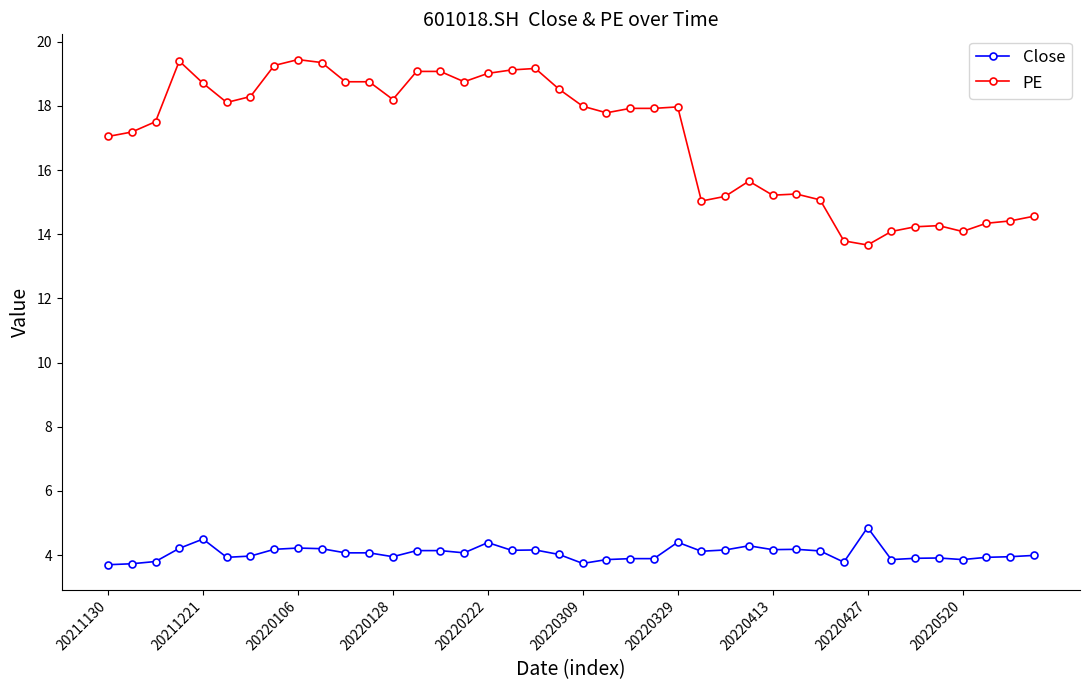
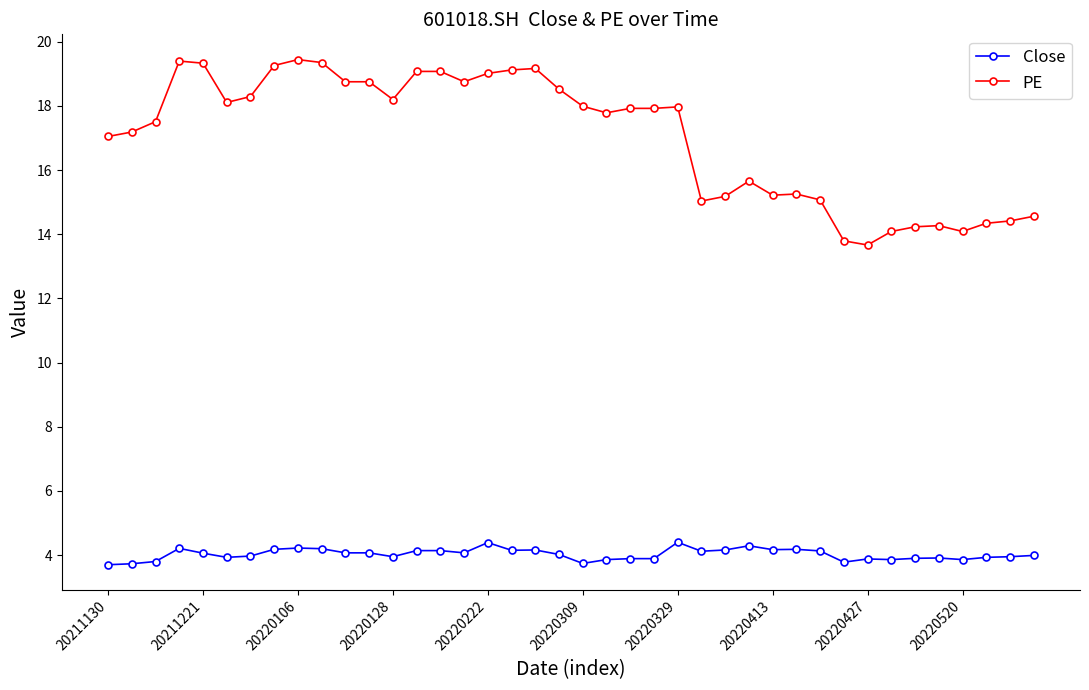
Close, 20211221: 4.5 -> 4.1
PE, 20211221: 18.7 -> 19.3
Close, 20220427: 4.9 -> 3.9
